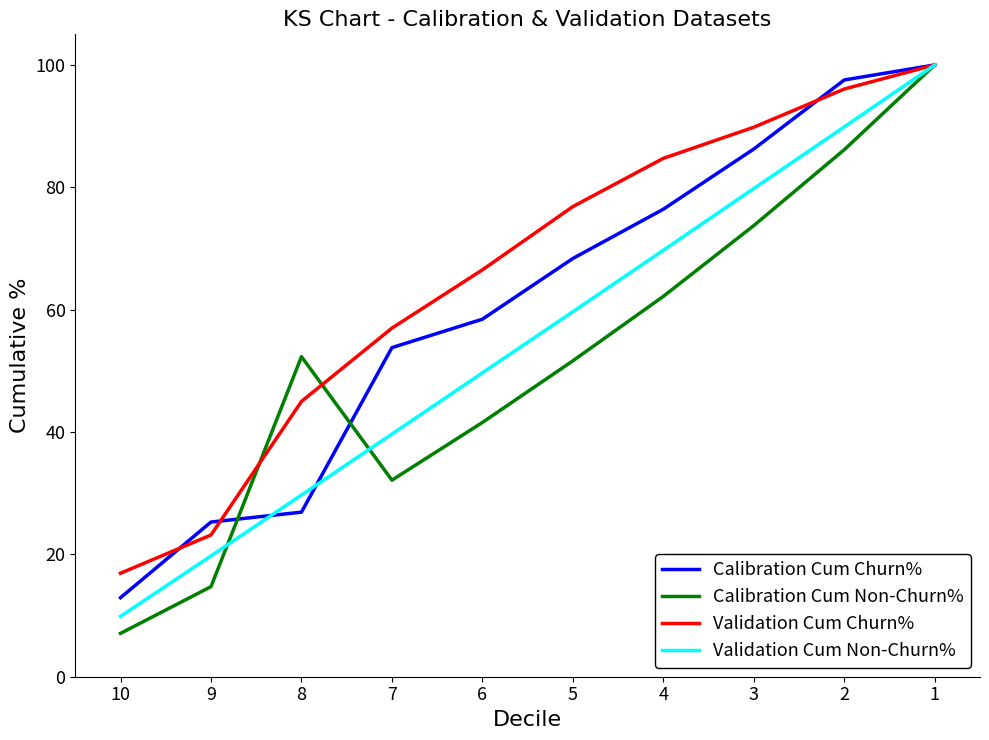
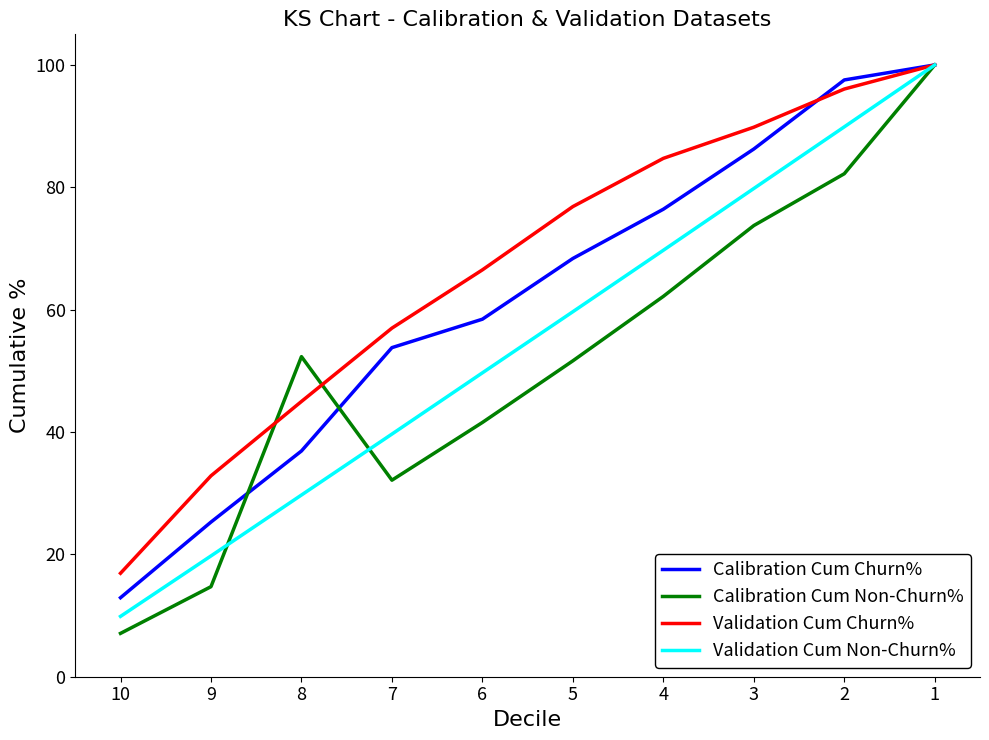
Validation Cum Churn%, 9: 23 -> 33
Calibration Cum Churn%, 8: 27 -> 37
Calibration Cum Non-Churn%, 2: 86 -> 82
